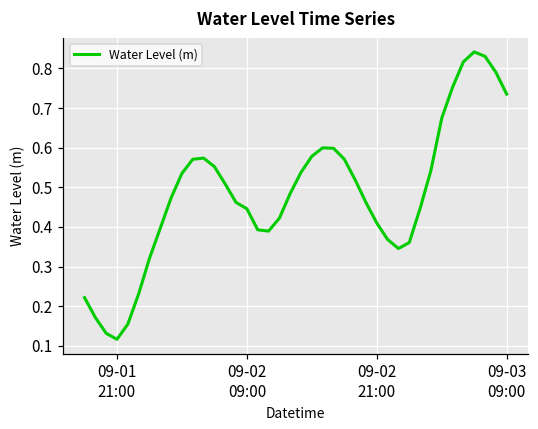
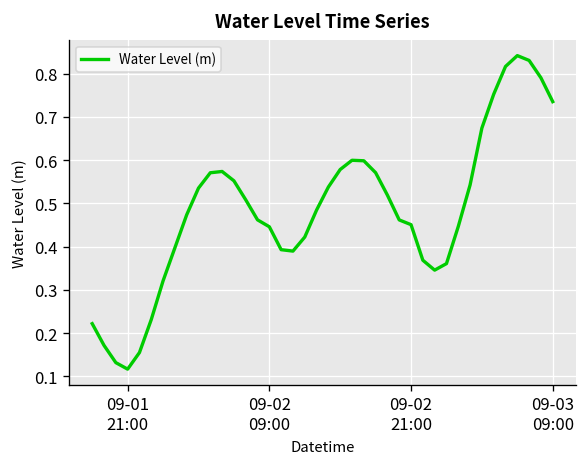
09-02 21:00: 0.41 -> 0.45
